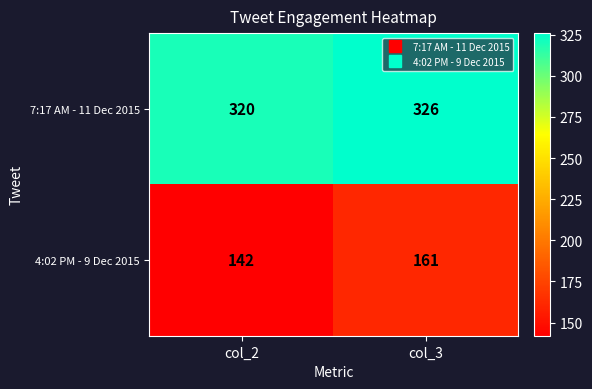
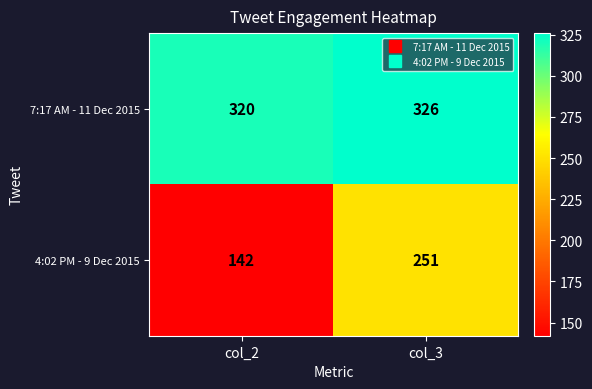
4:02 PM - 9 Dec 2015, col_3: 161 -> 251
